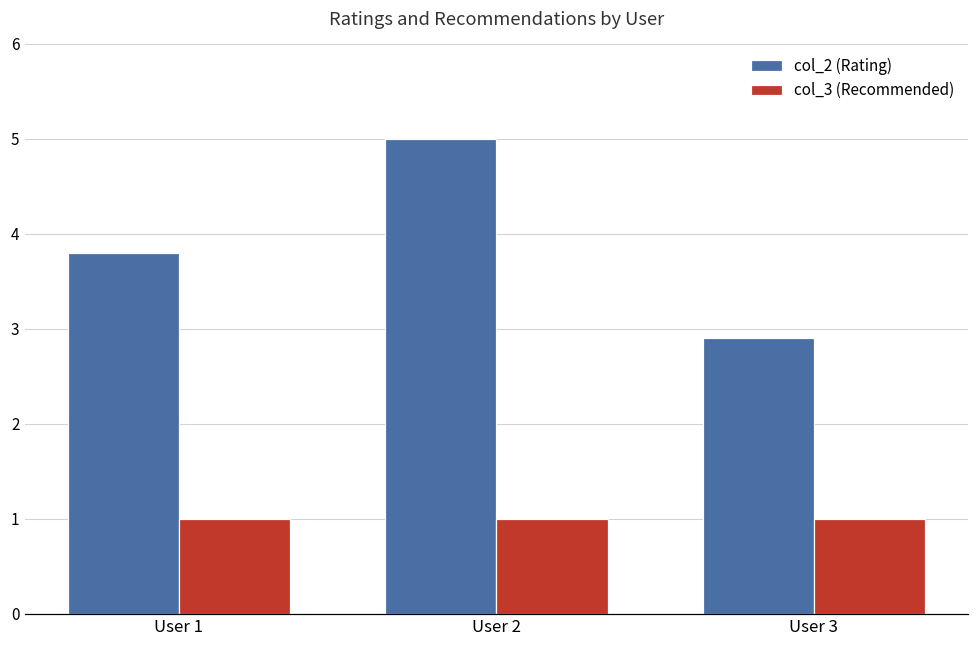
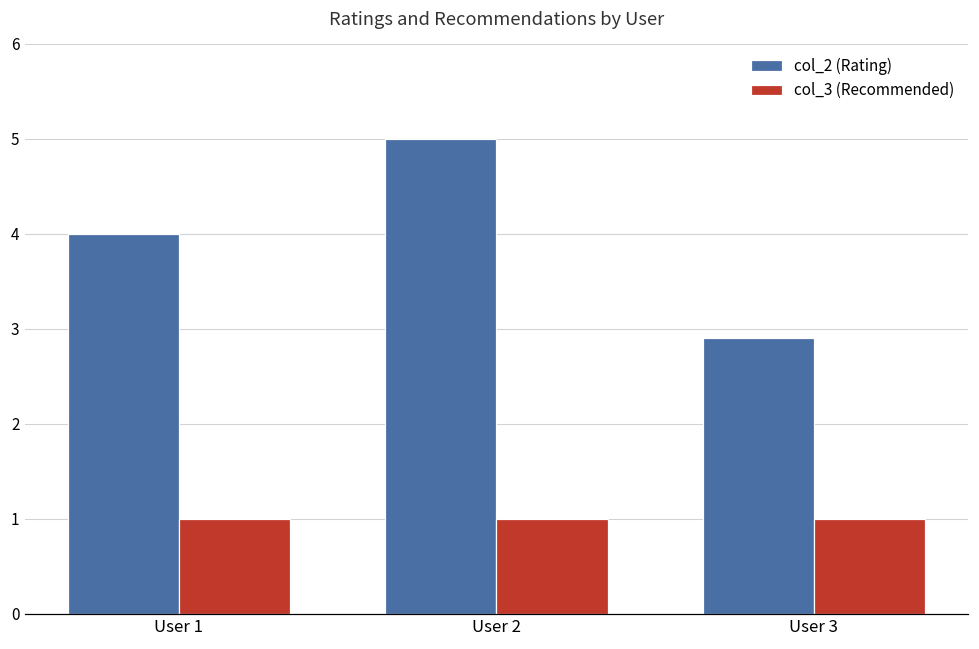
col_2 (Rating), User 1: 3.8 -> 4.0
